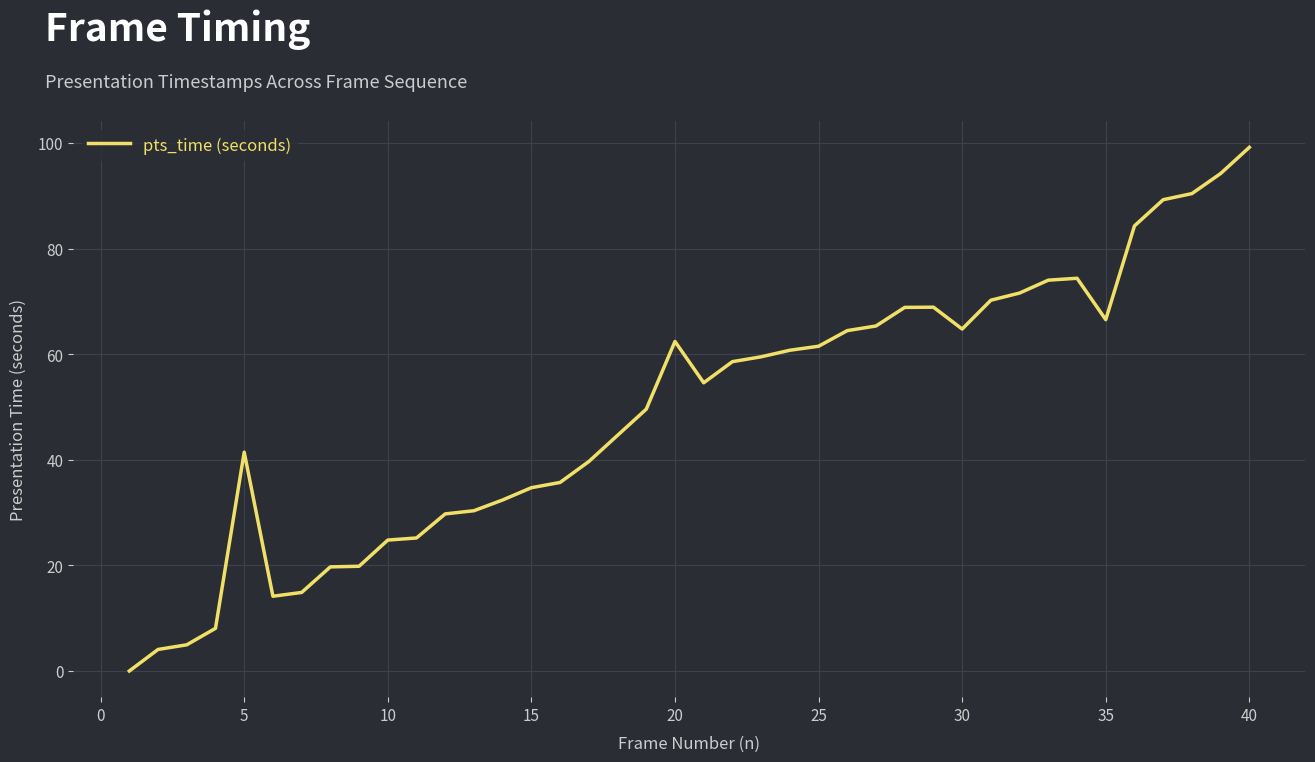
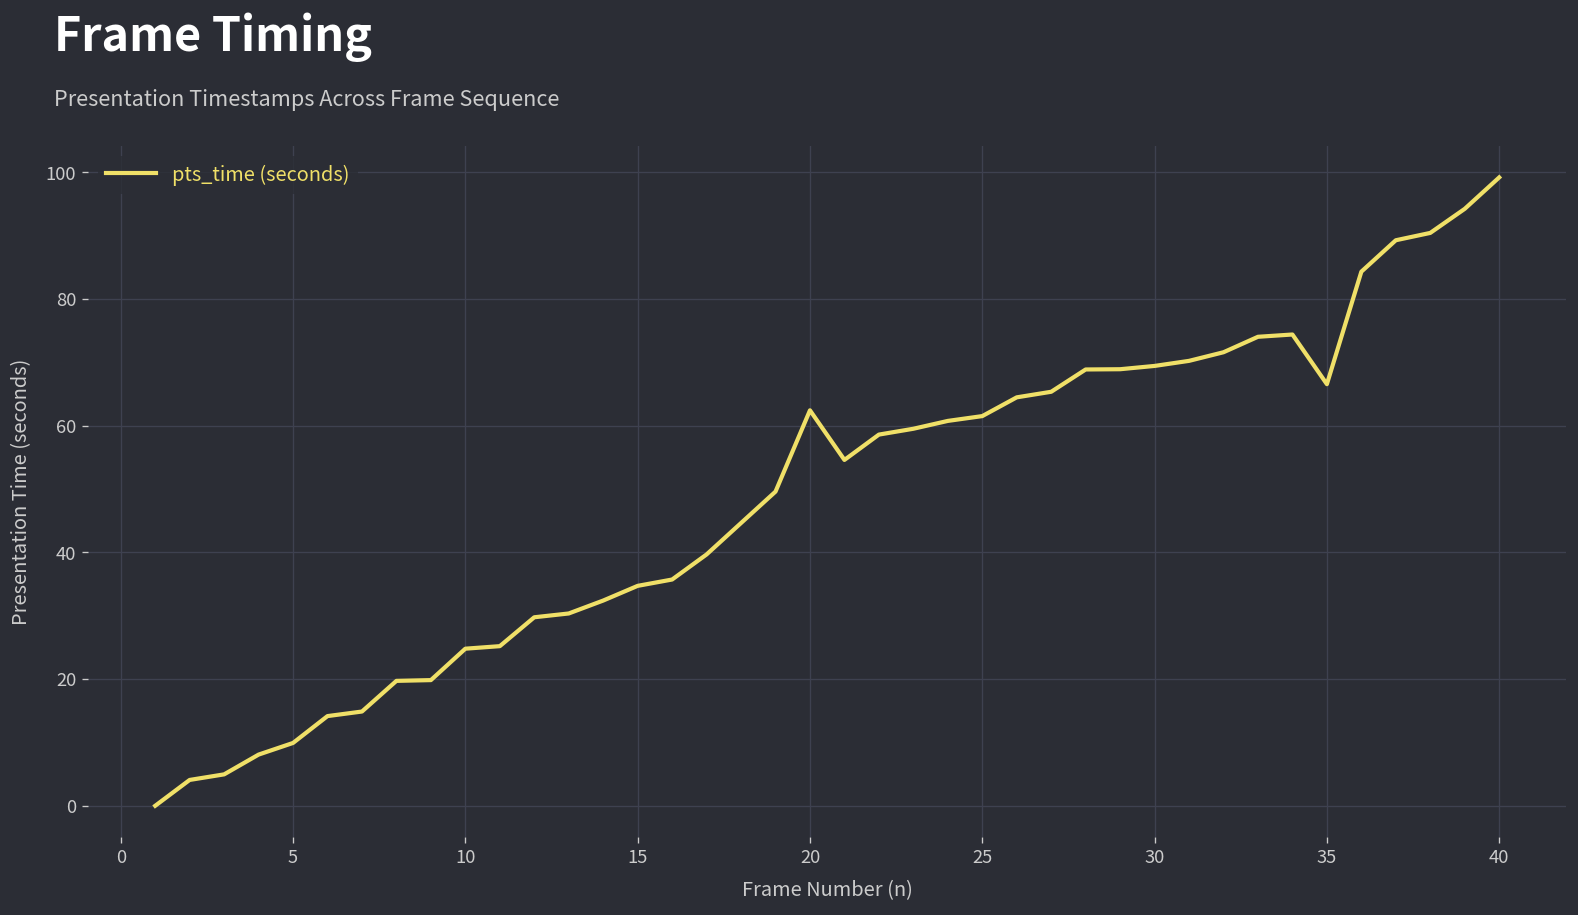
5: 41 -> 10
30: 65 -> 69
